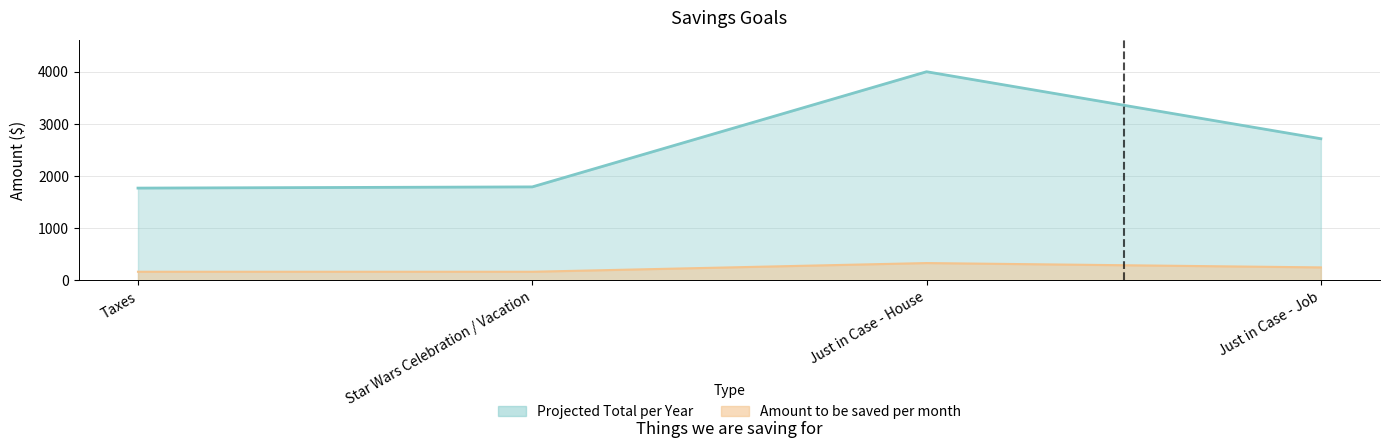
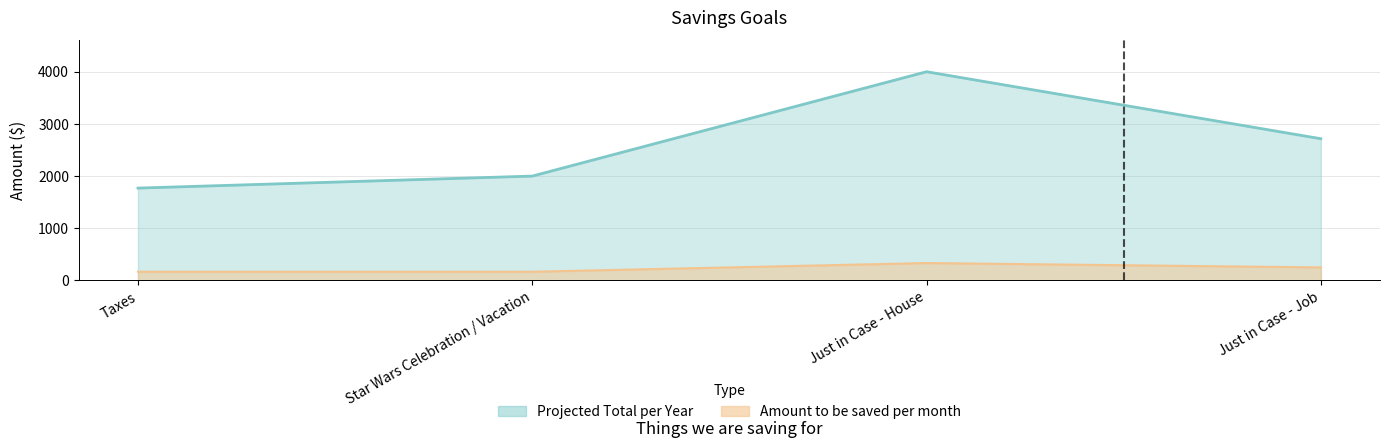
Projected Total per Year, Star Wars Celebration / Vacation: 1800 -> 2000
